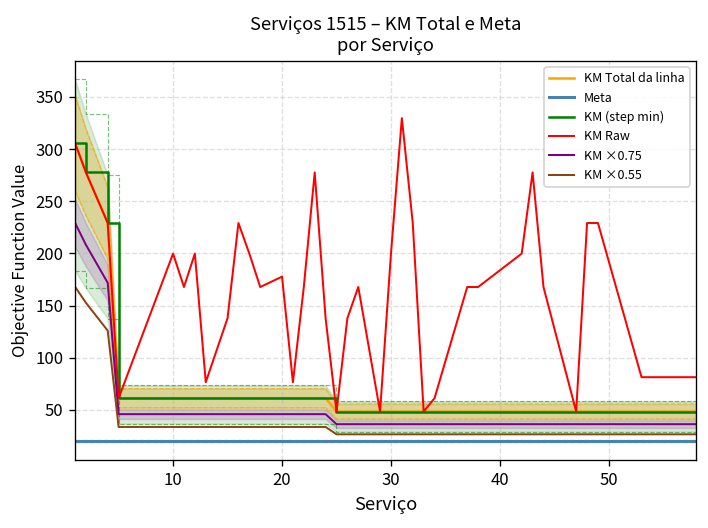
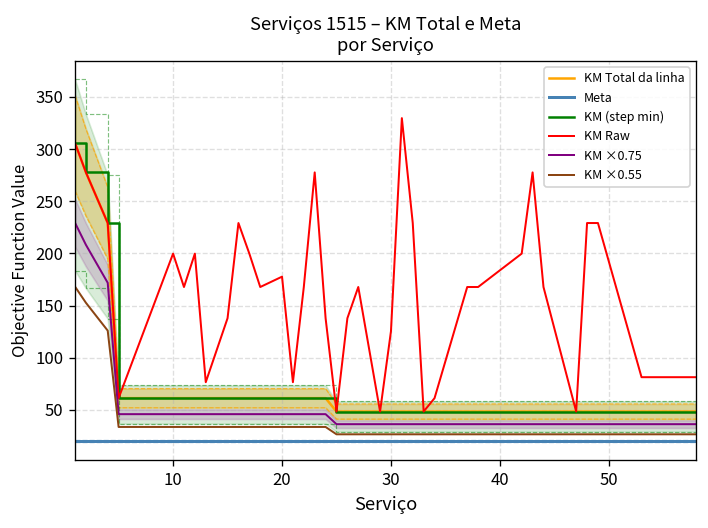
KM Raw, 30: 200 -> 130
